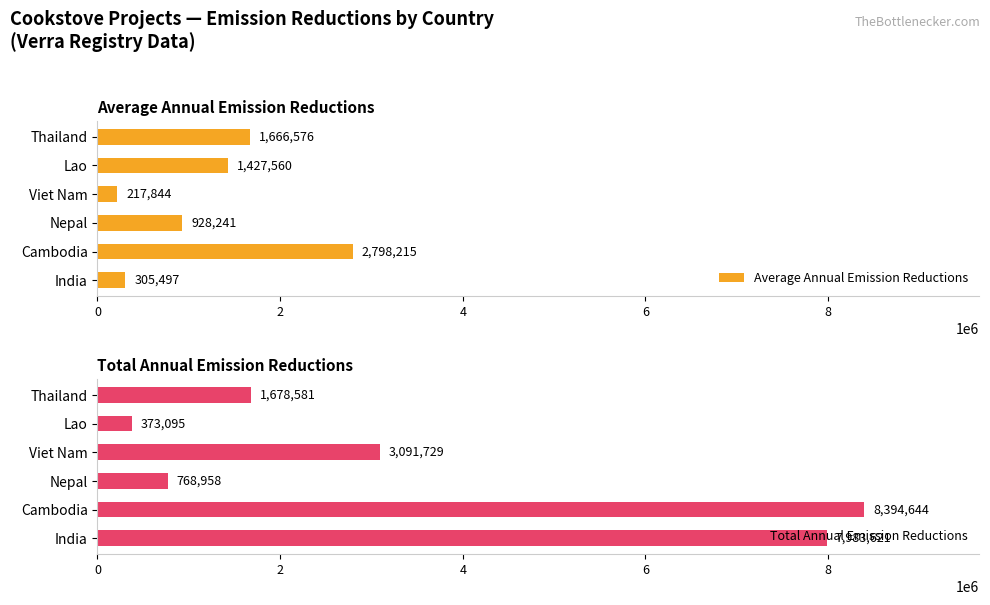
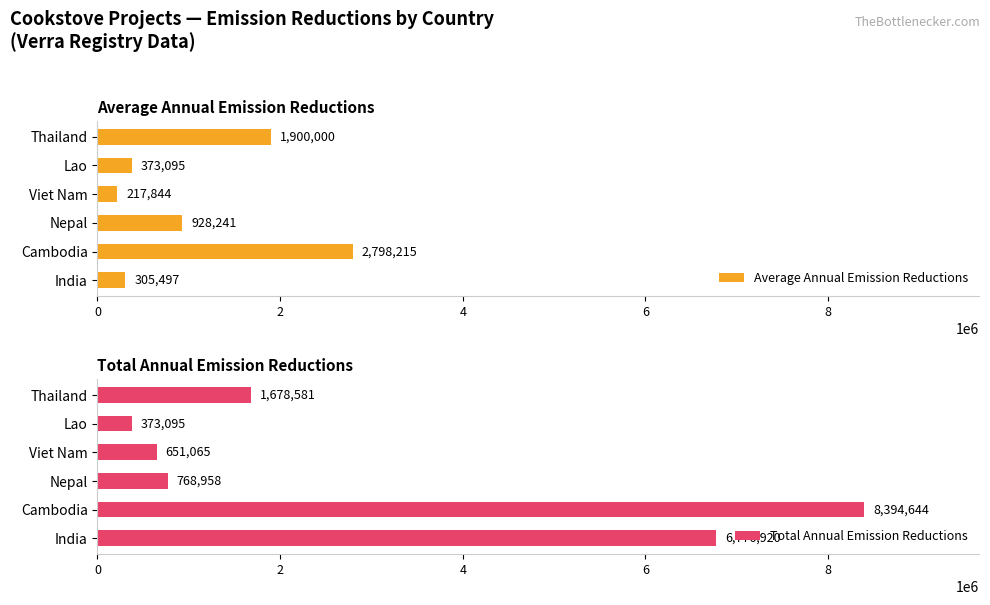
Average Annual Emission Reductions, Thailand: 1,666,576 -> 1,900,000
Average Annual Emission Reductions, Lao: 1,427,560 -> 373,095
Total Annual Emission Reductions, Viet Nam: 3,091,729 -> 651,065
Total Annual Emission Reductions, India: 7,983,621 -> 6,776,920
